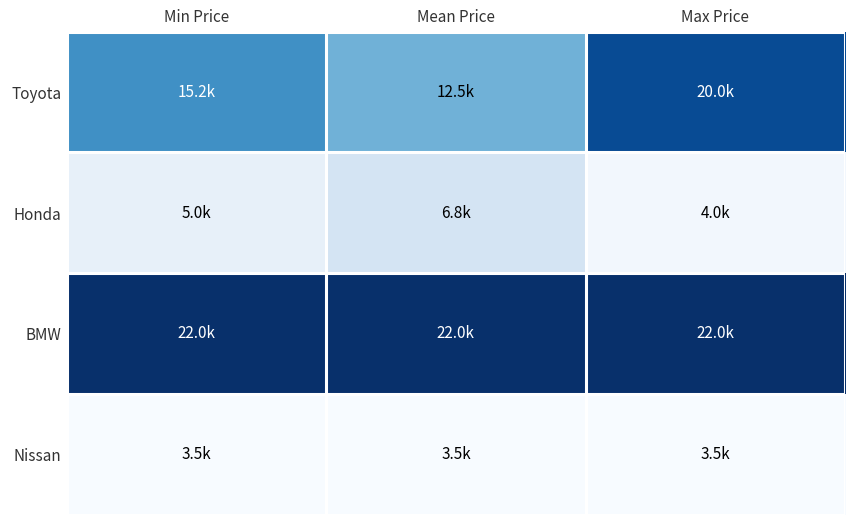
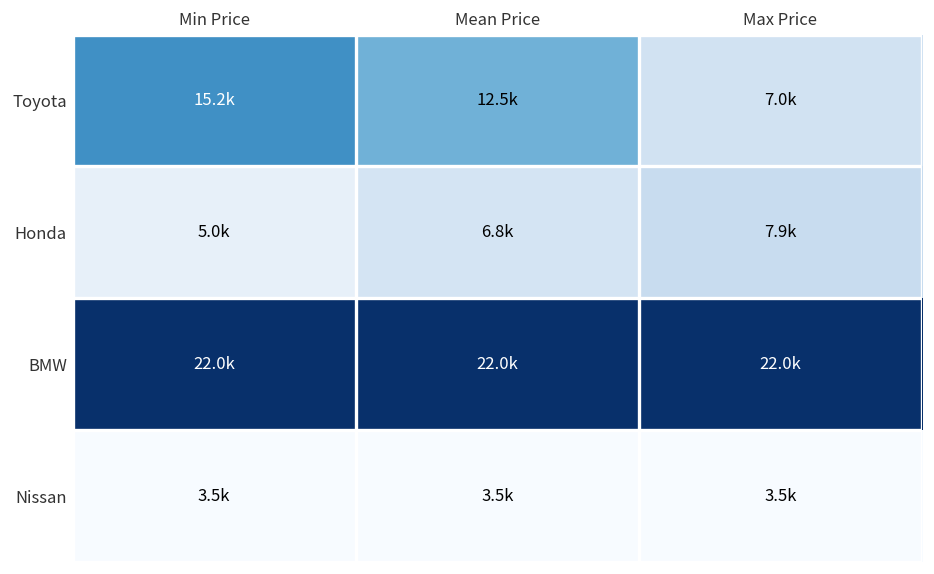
Toyota, Max Price: 20.0k -> 7.0k
Honda, Max Price: 4.0k -> 7.9k
